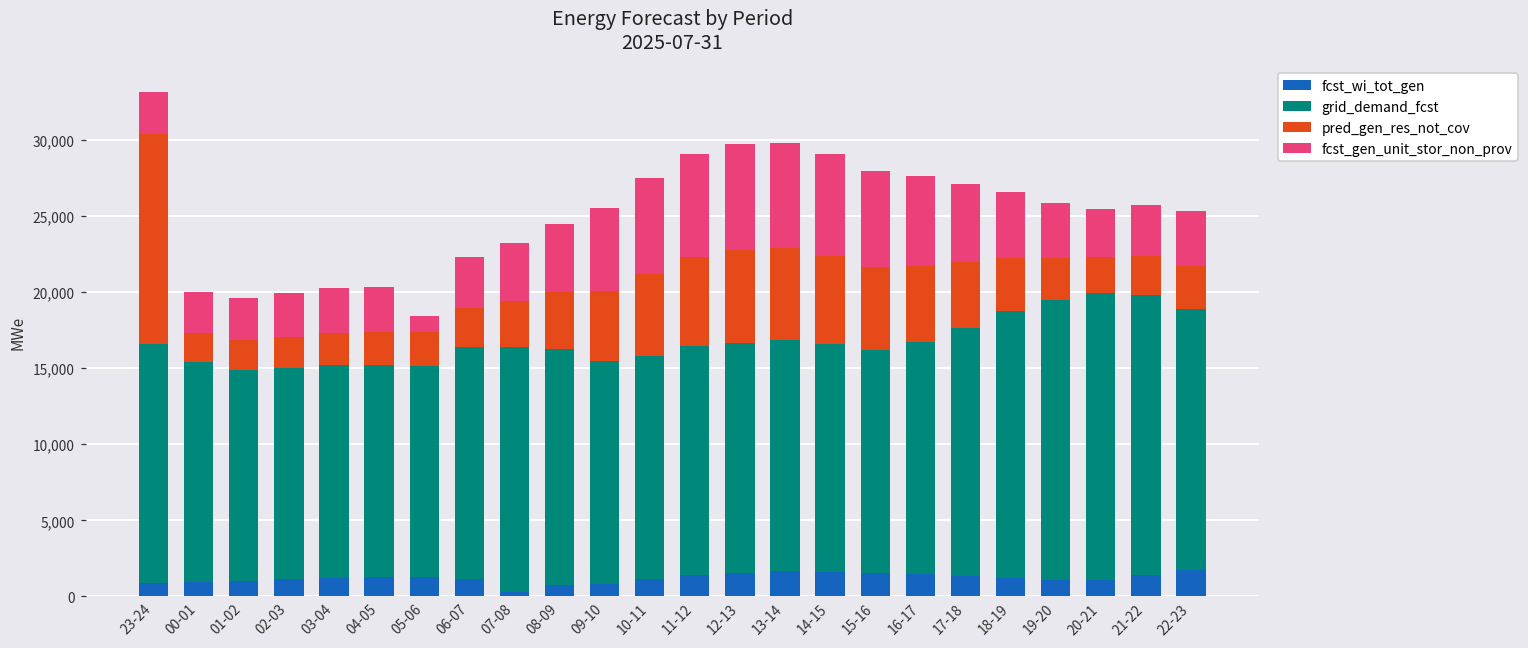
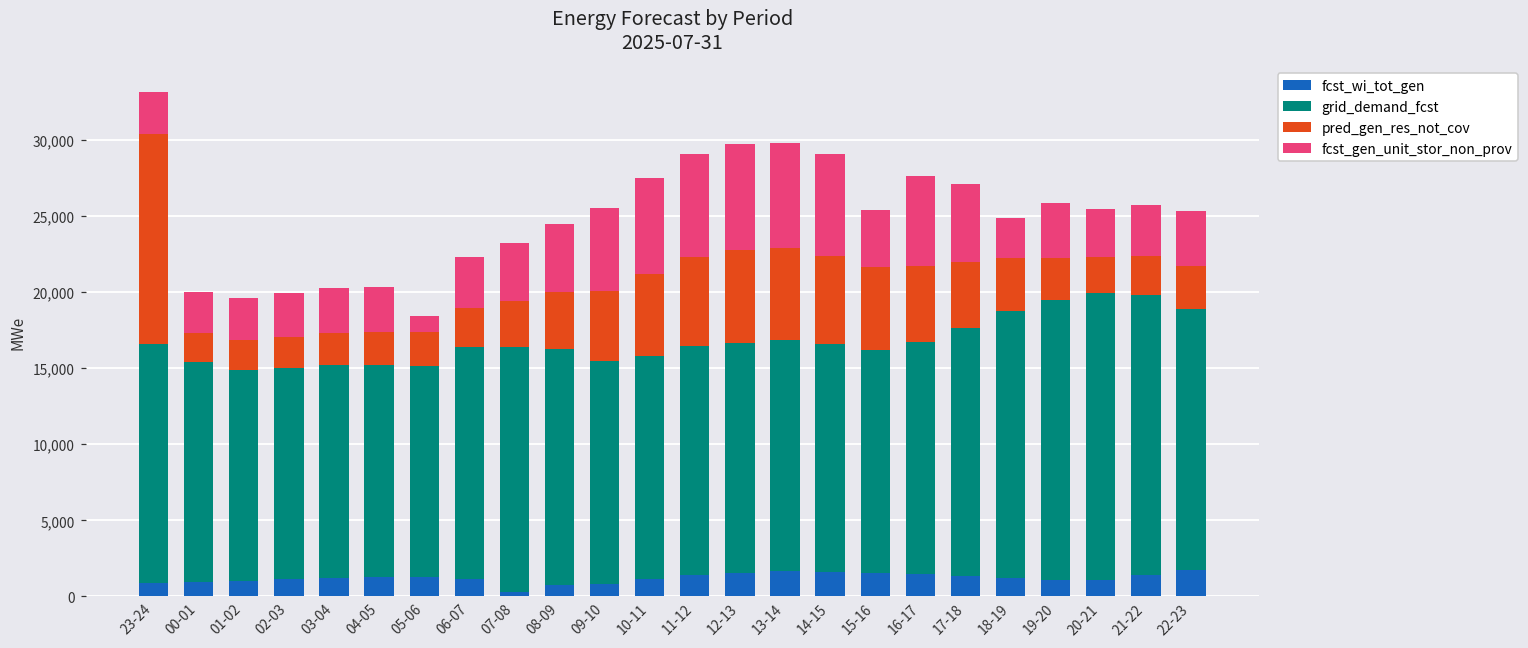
fcst_gen_unit_stor_non_prov, 15-16: 6,300 -> 3,700
fcst_gen_unit_stor_non_prov, 18-19: 4,300 -> 2,600
